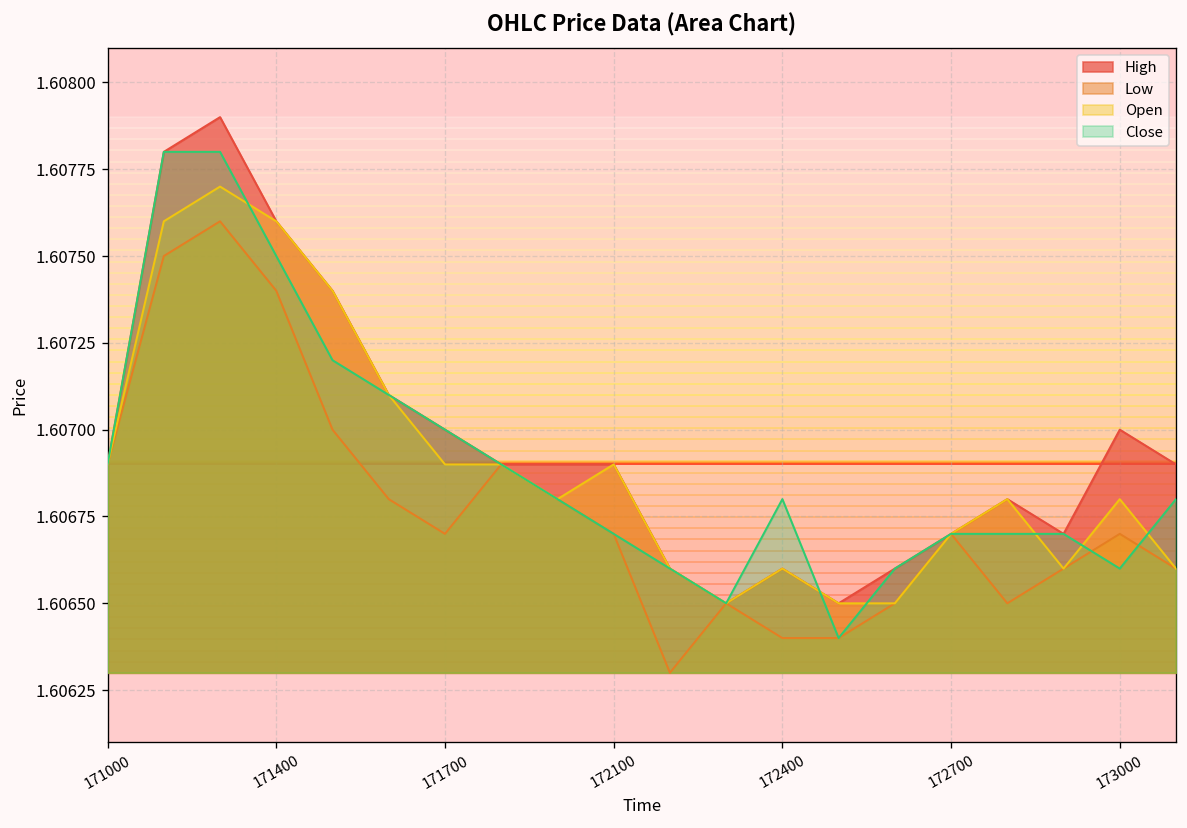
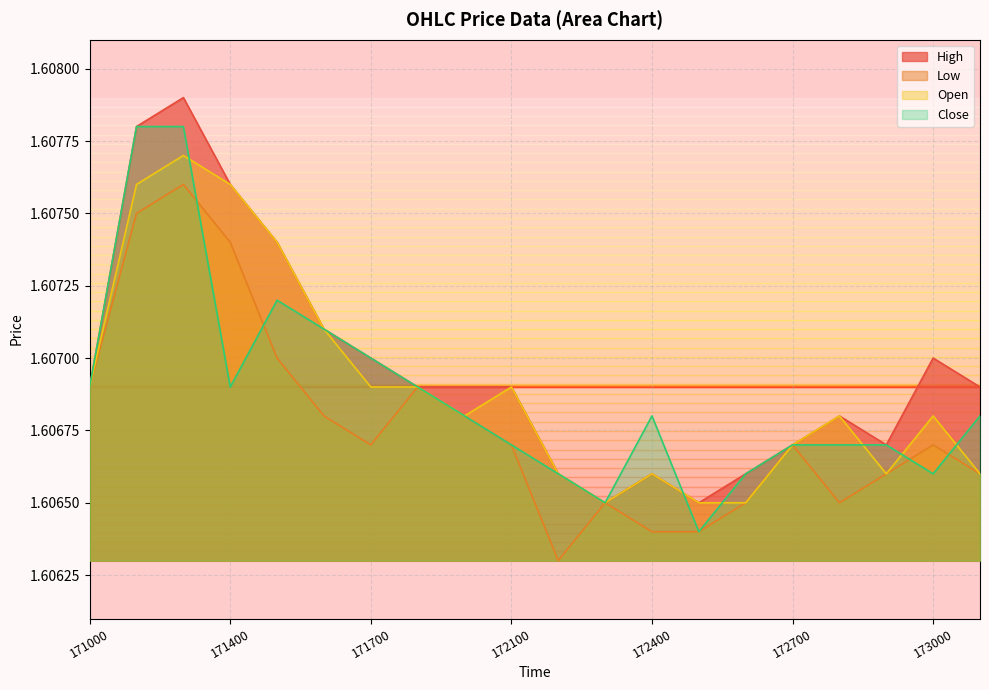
Close, 171400: 1.6075 -> 1.6069
